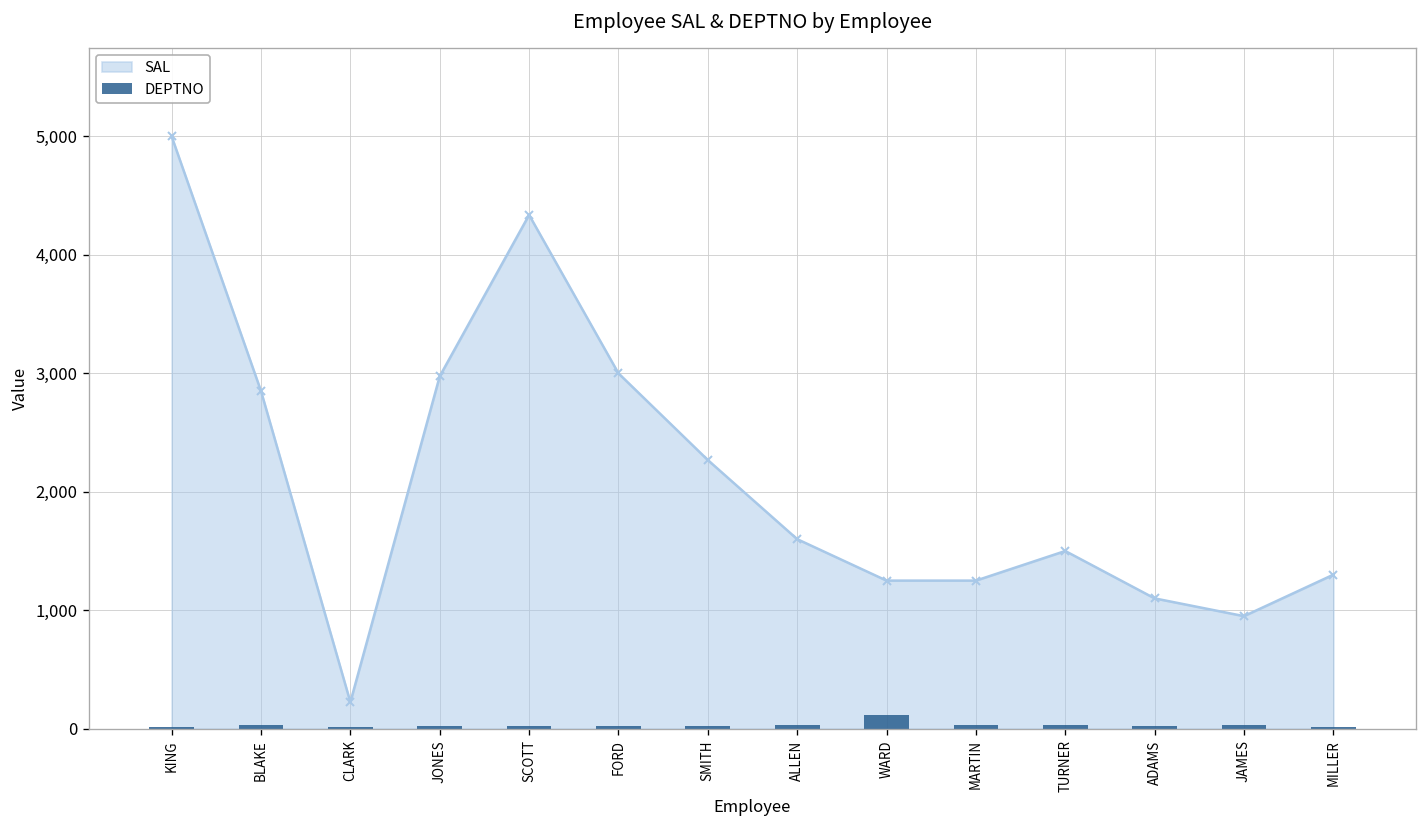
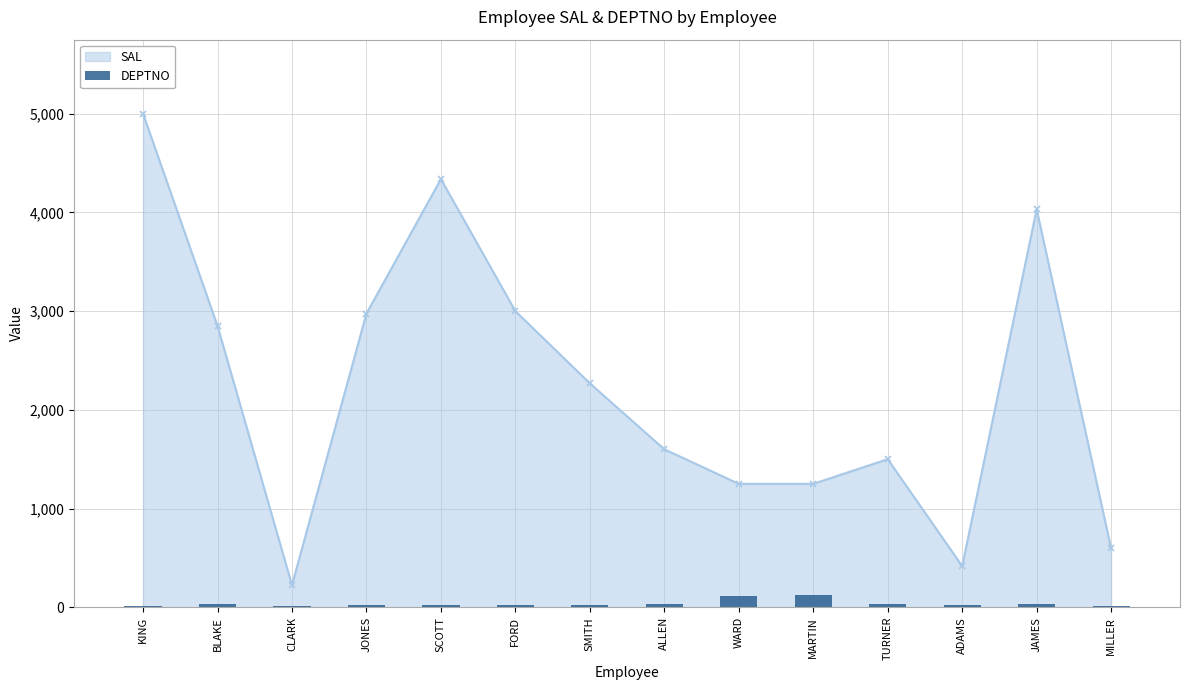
DEPTNO, MARTIN: 0 -> 100
SAL, ADAMS: 1,100 -> 400
SAL, JAMES: 1,000 -> 4,000
SAL, MILLER: 1,300 -> 600
